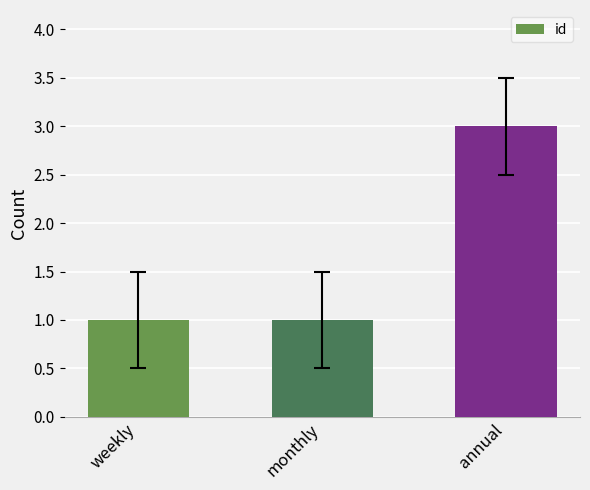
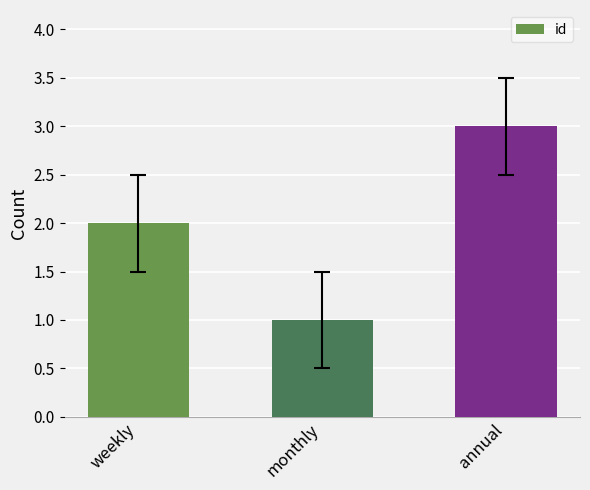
id, weekly: 1 -> 2
